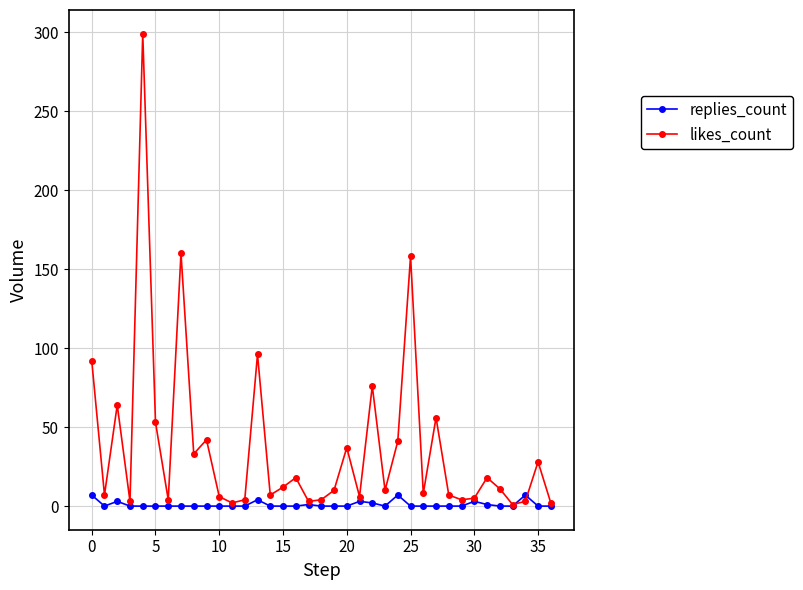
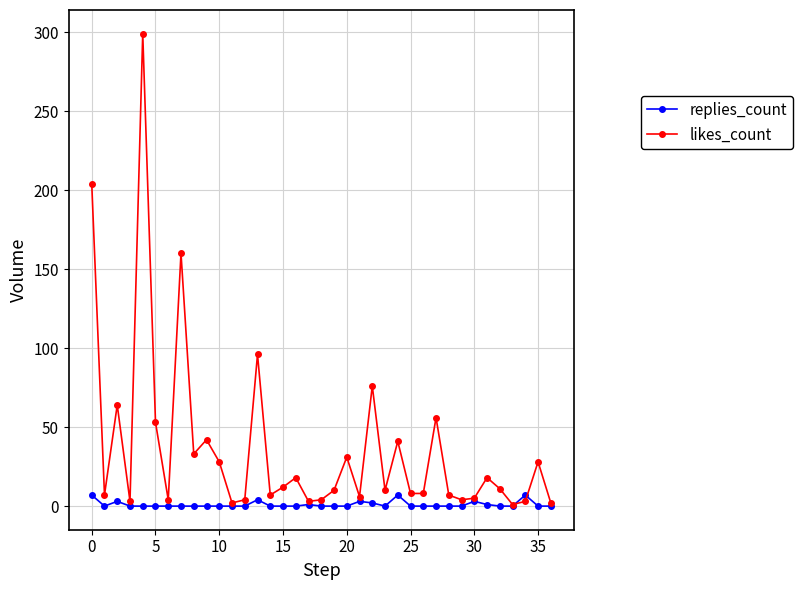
likes_count, 0: 92 -> 204
likes_count, 10: 6 -> 28
likes_count, 20: 37 -> 31
likes_count, 25: 158 -> 8
